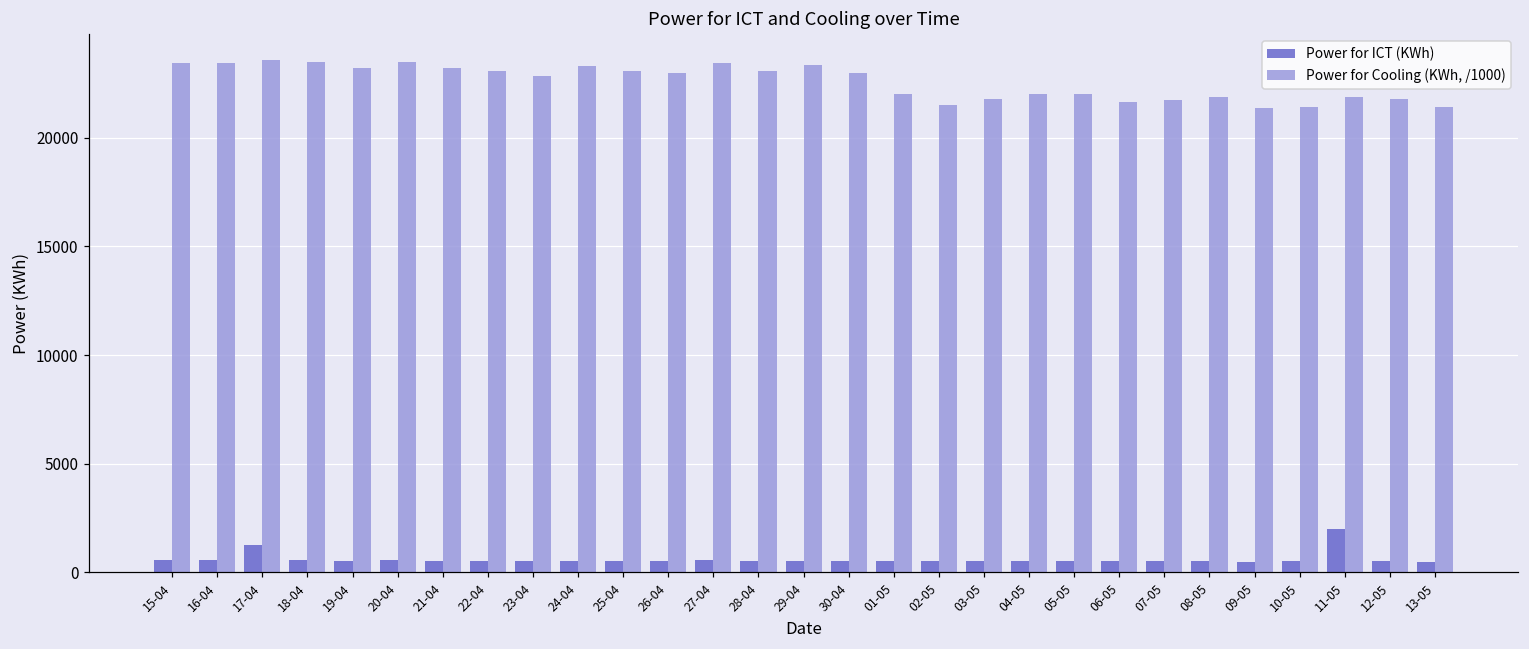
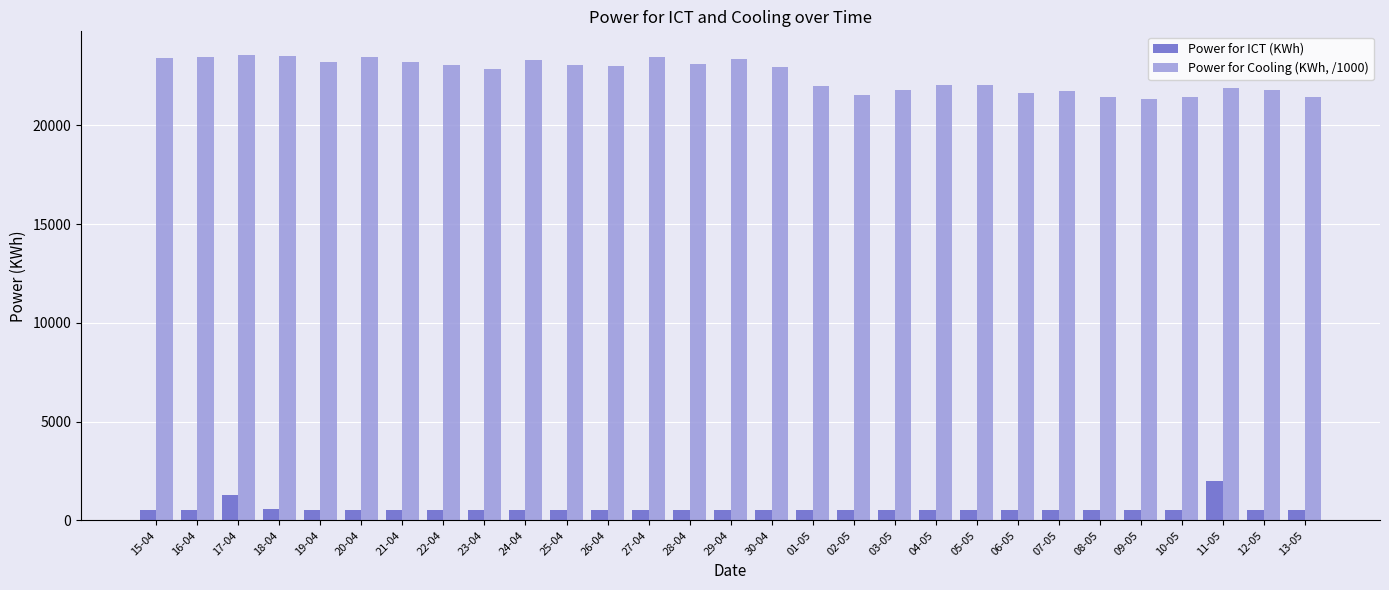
Power for Cooling (KWh, /1000), 08-05: 21900 -> 21400
